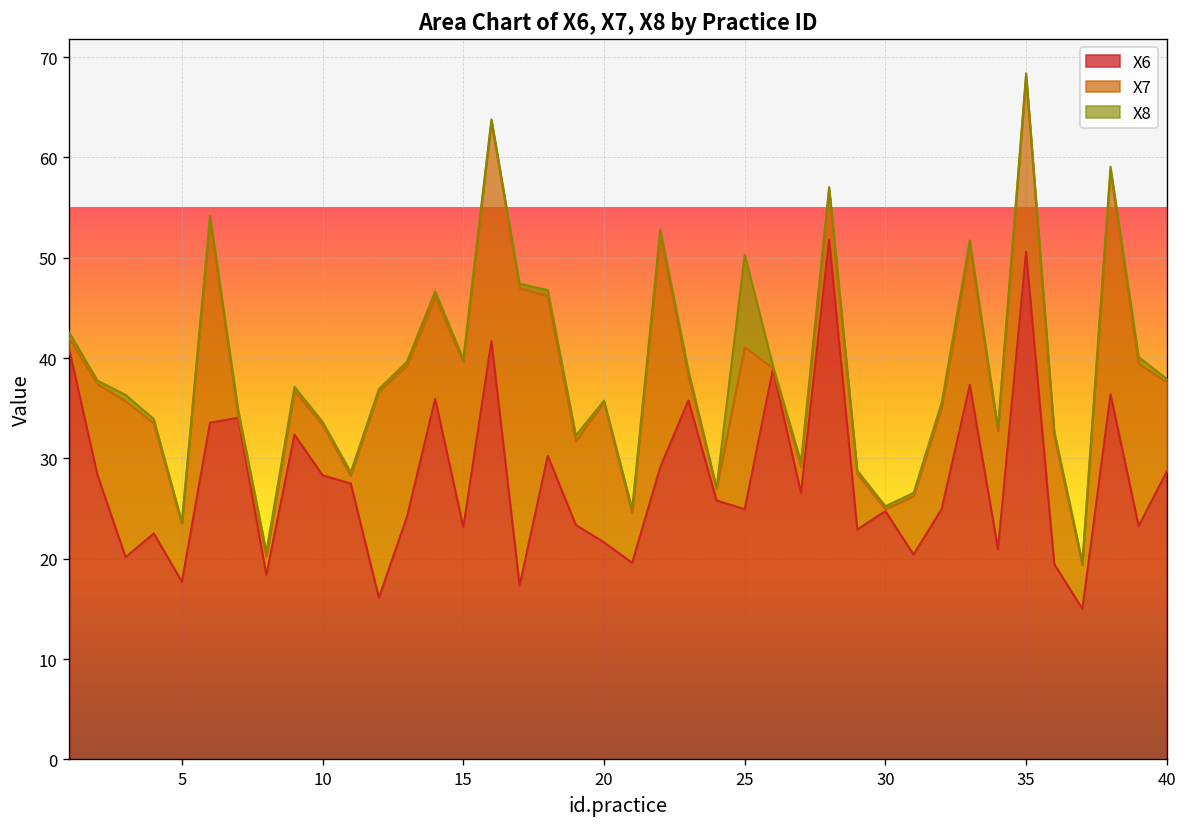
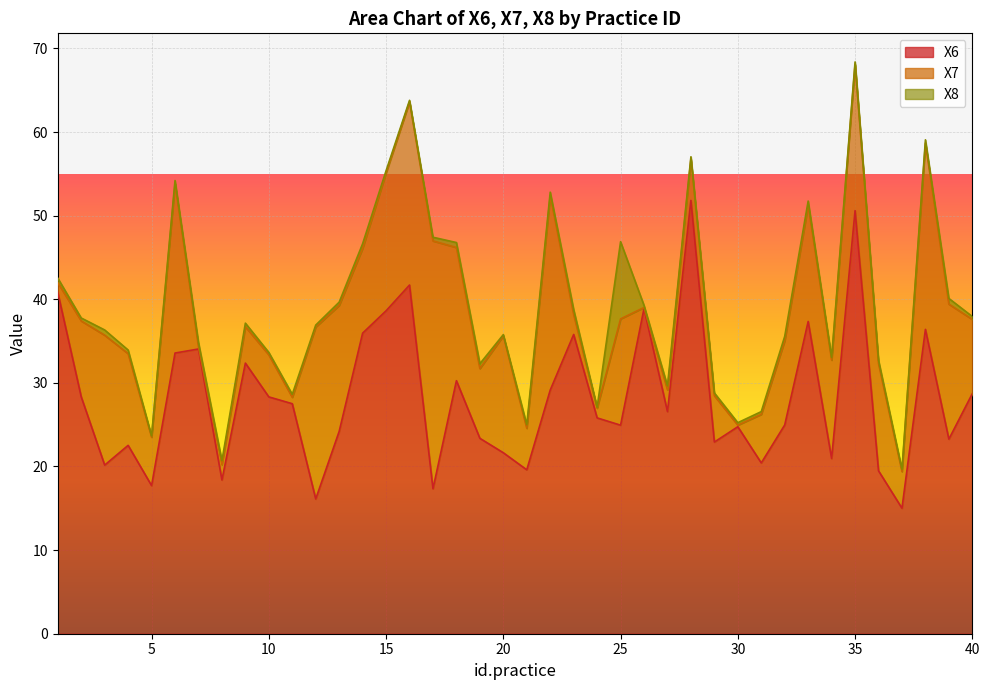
X6, 15: 23 -> 39
X7, 25: 16 -> 13
